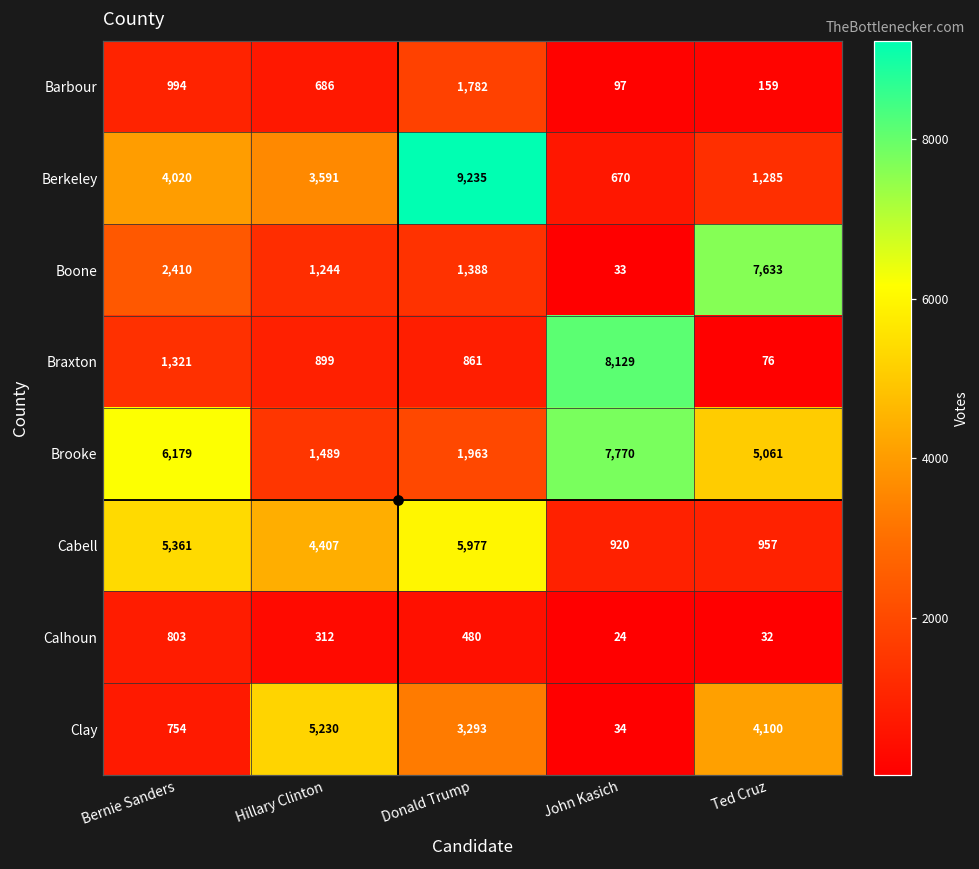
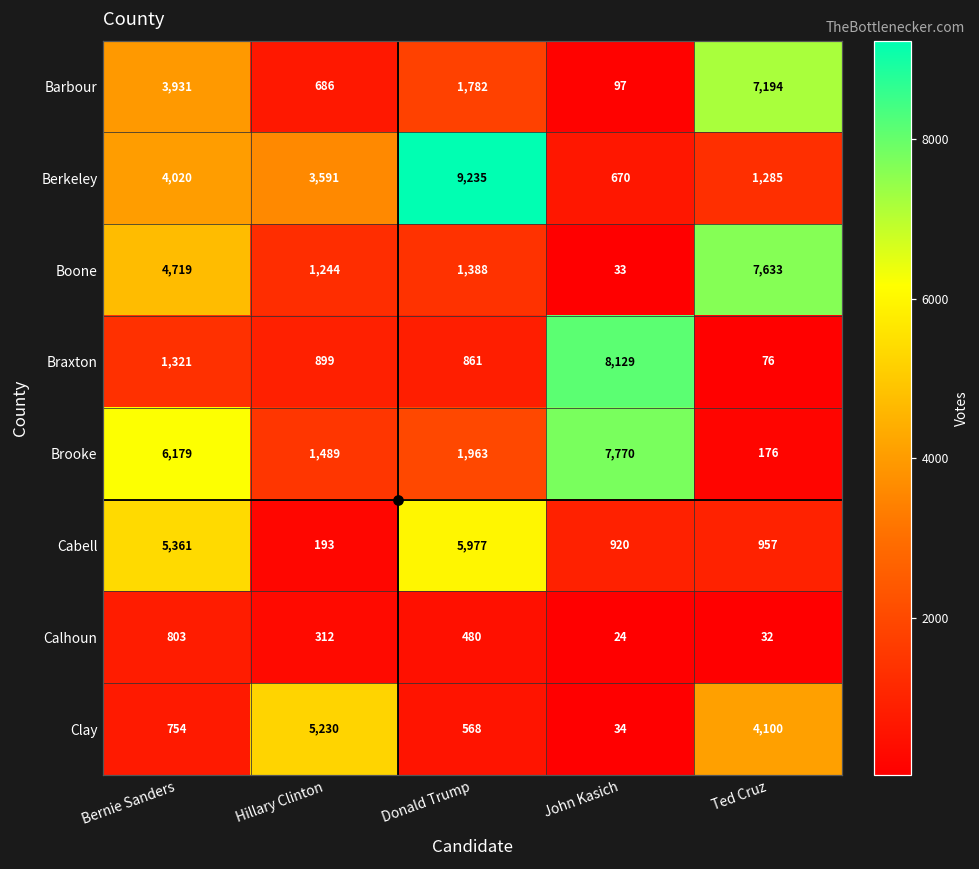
Barbour, Bernie Sanders: 994 -> 3,931
Barbour, Ted Cruz: 159 -> 7,194
Boone, Bernie Sanders: 2,410 -> 4,719
Brooke, Ted Cruz: 5,061 -> 176
Cabell, Hillary Clinton: 4,407 -> 193
Clay, Donald Trump: 3,293 -> 568
